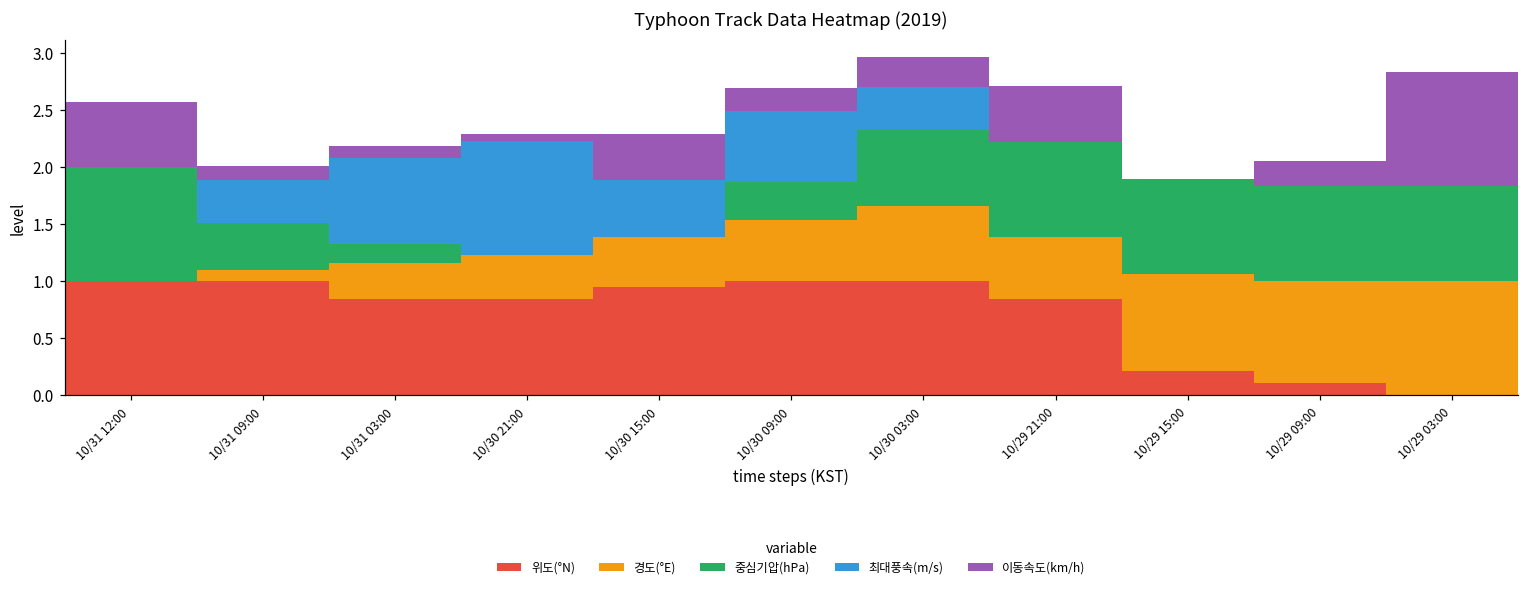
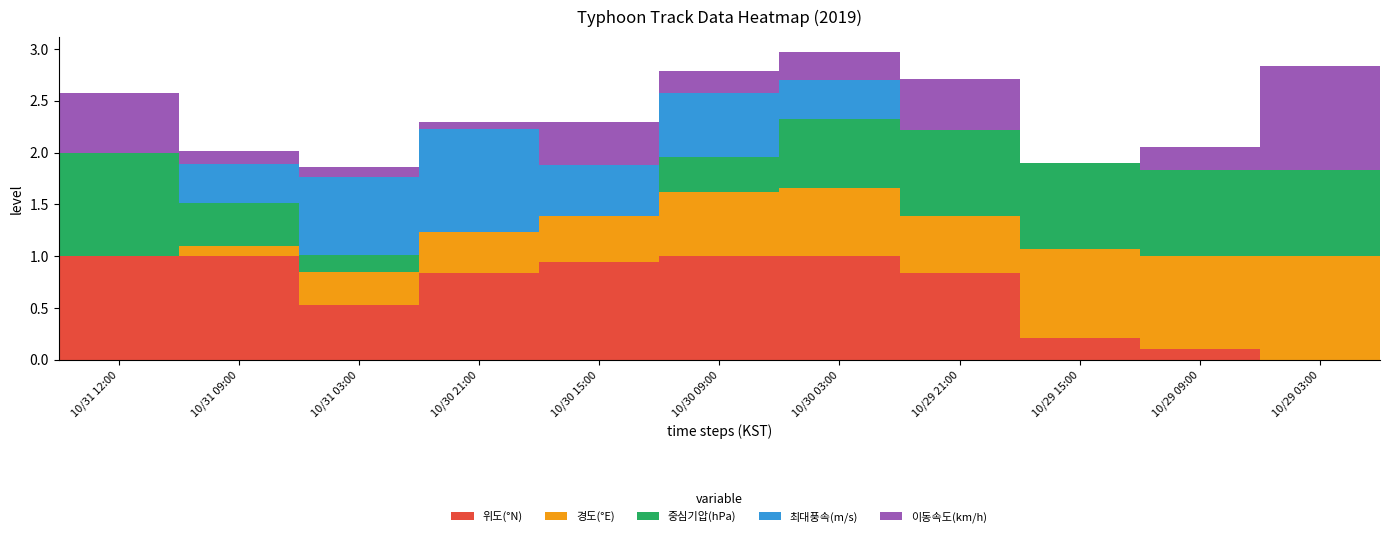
위도(°N), 10/31 03:00: 0.84 -> 0.53
경도(°E), 10/30 09:00: 0.53 -> 0.62
